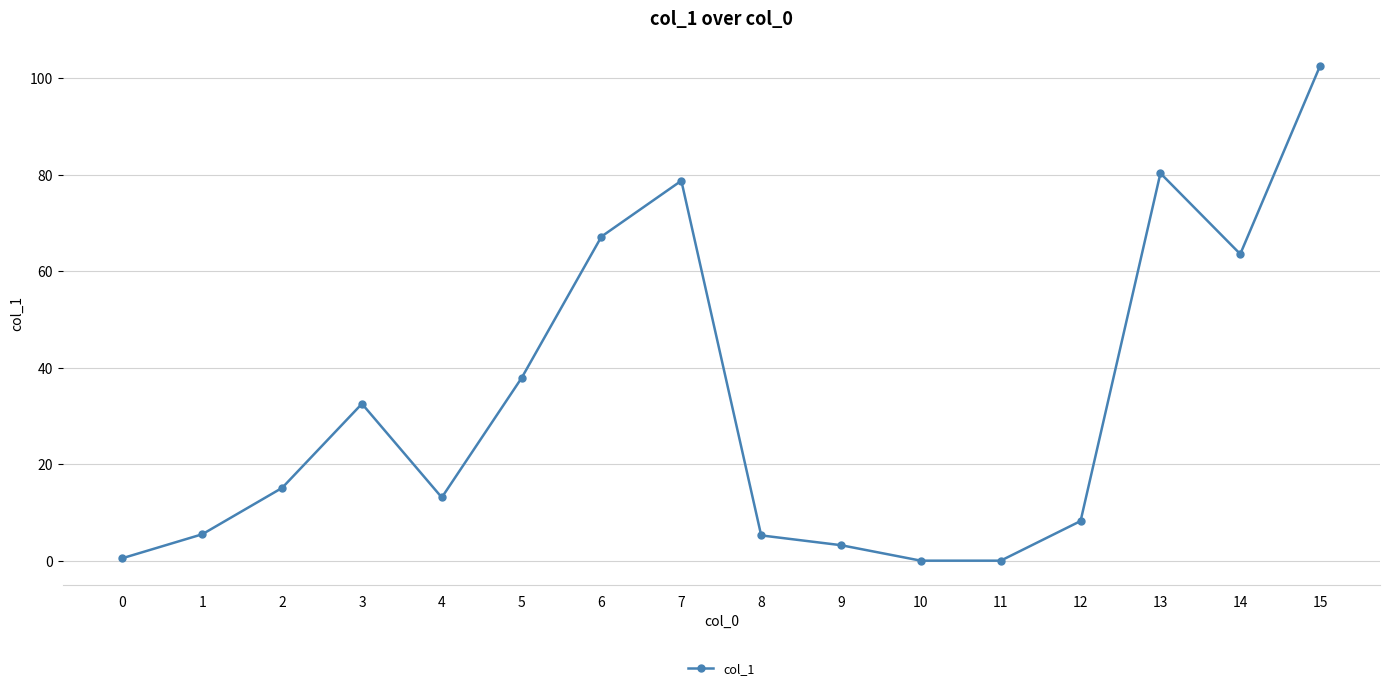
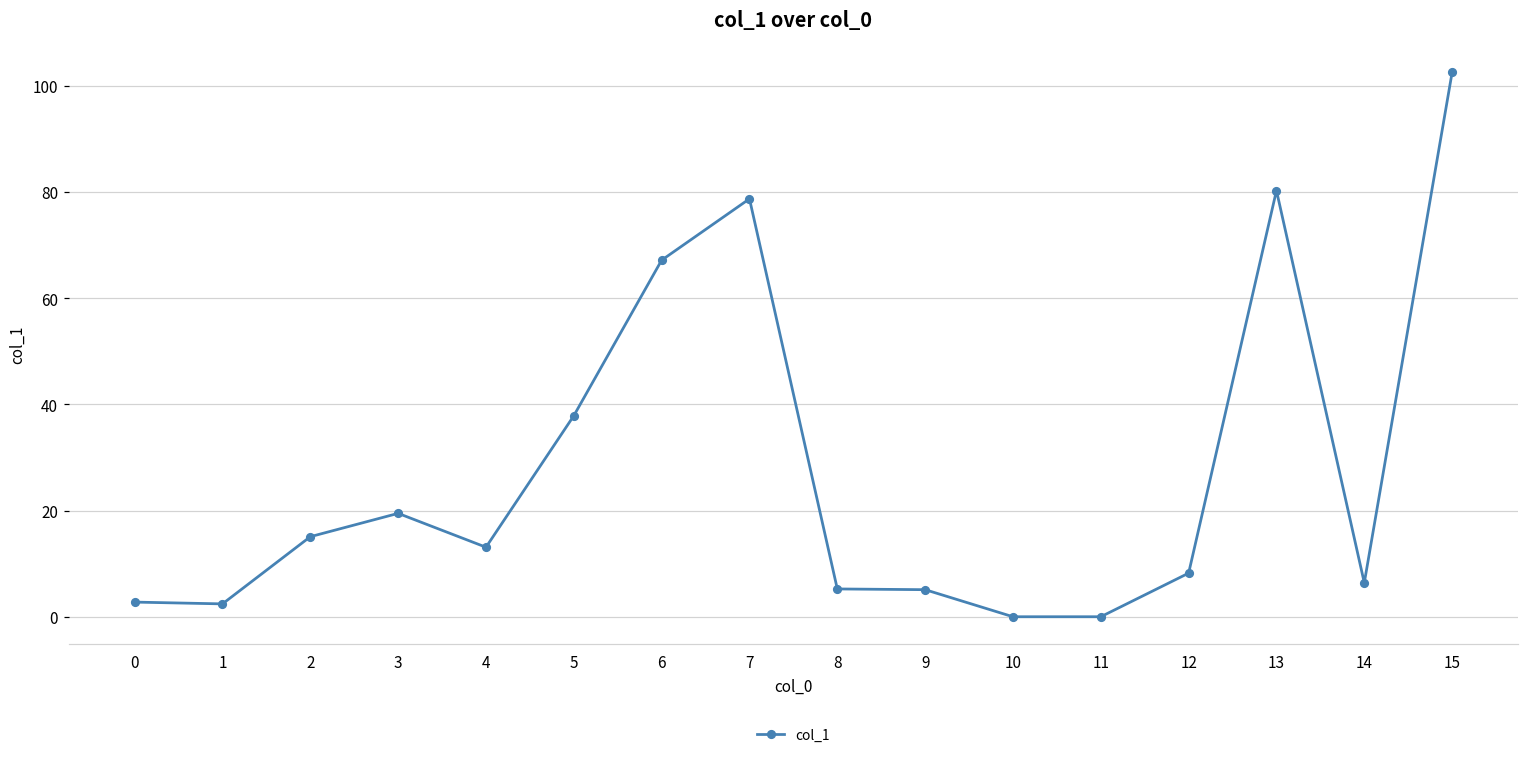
0: 1 -> 3
1: 5 -> 2
3: 33 -> 19
9: 3 -> 5
14: 64 -> 6
